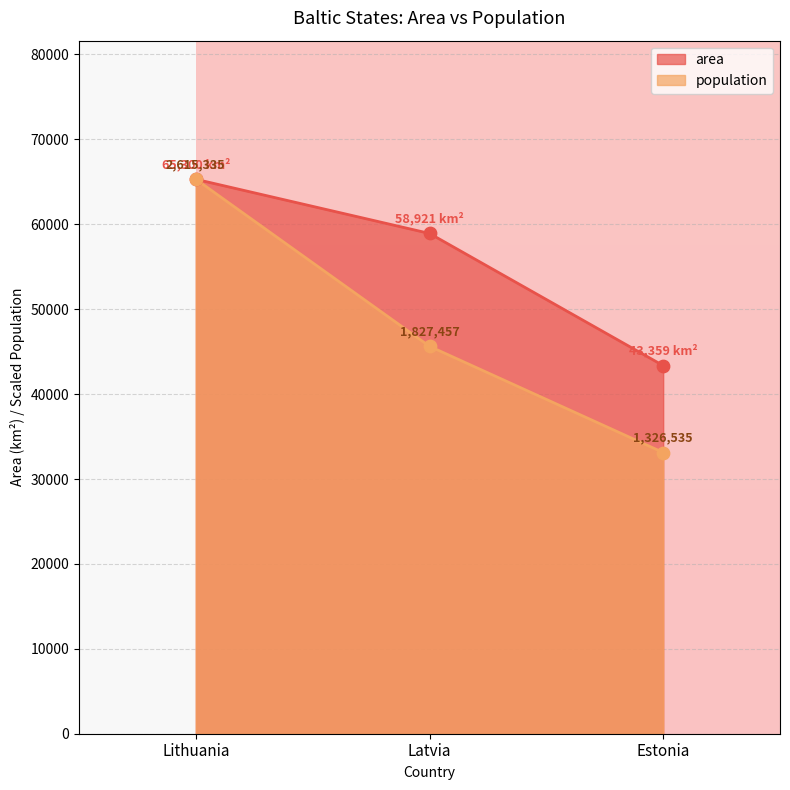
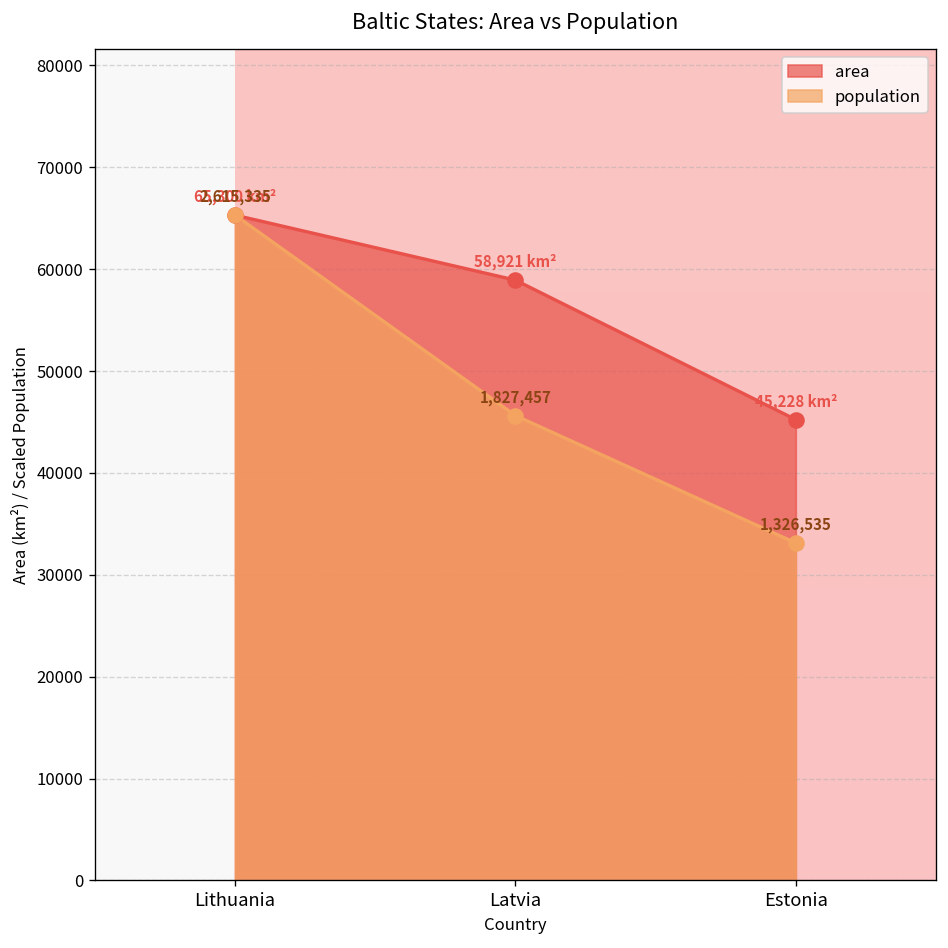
area, Estonia: 43,359 -> 45,228
